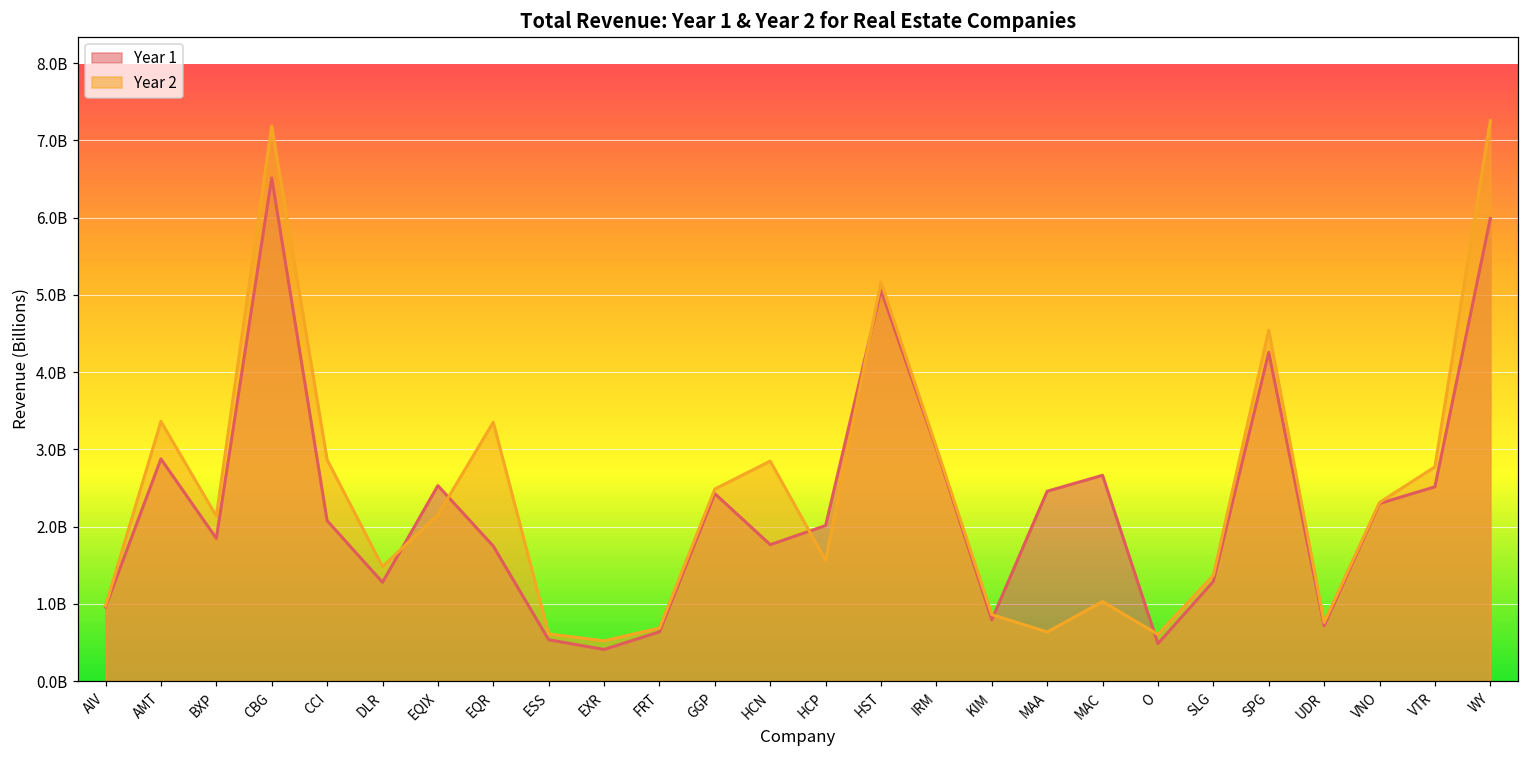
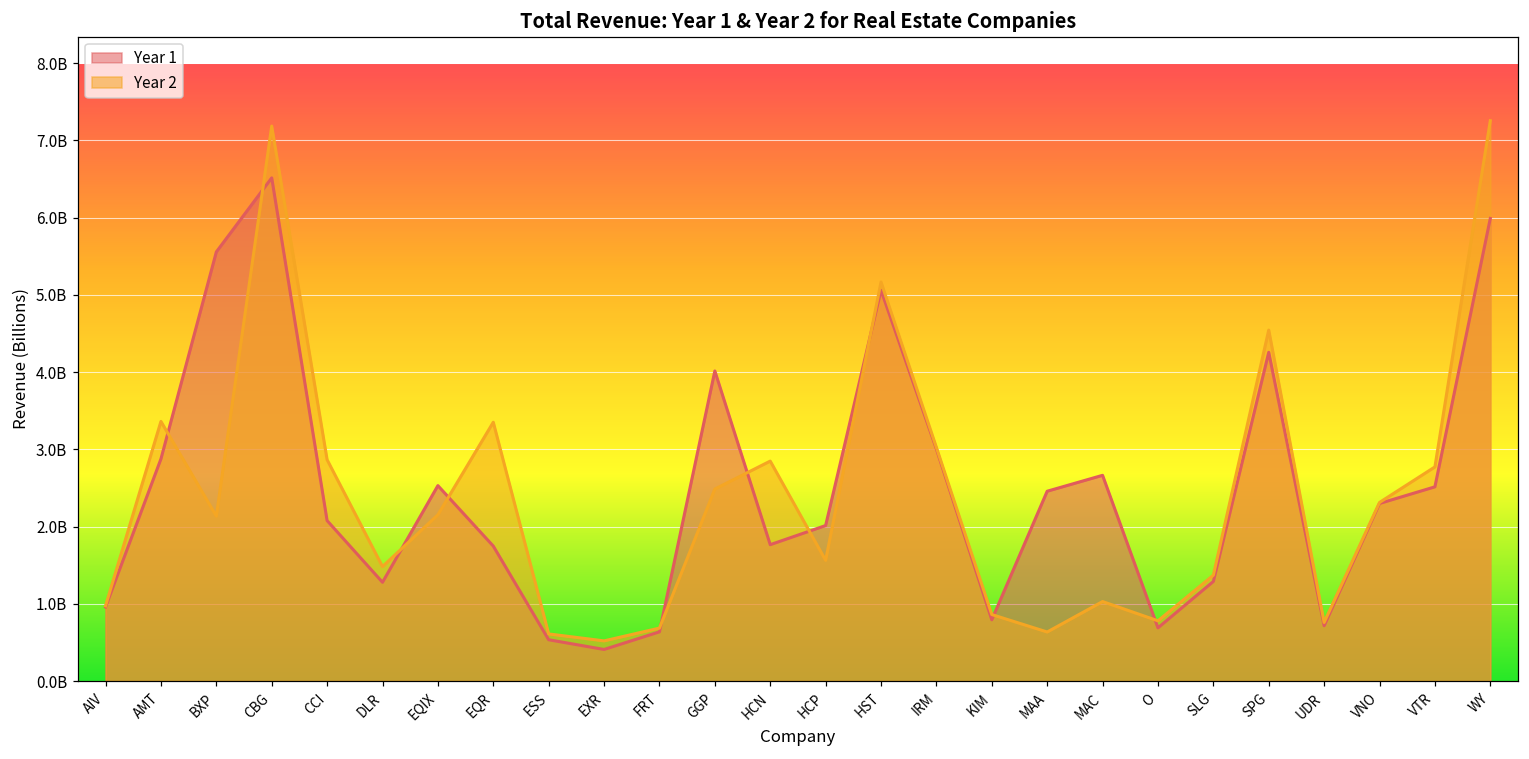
Year 1, BXP: 1800000000 -> 5600000000
Year 1, GGP: 2400000000 -> 4000000000
Year 1, O: 500000000 -> 700000000
Year 2, O: 600000000 -> 800000000
